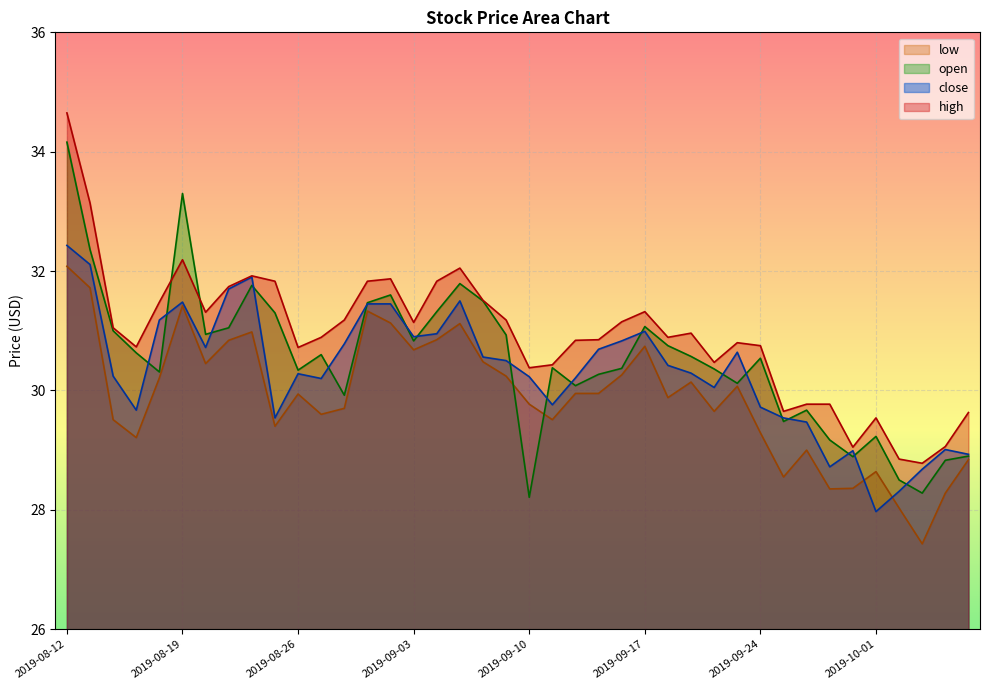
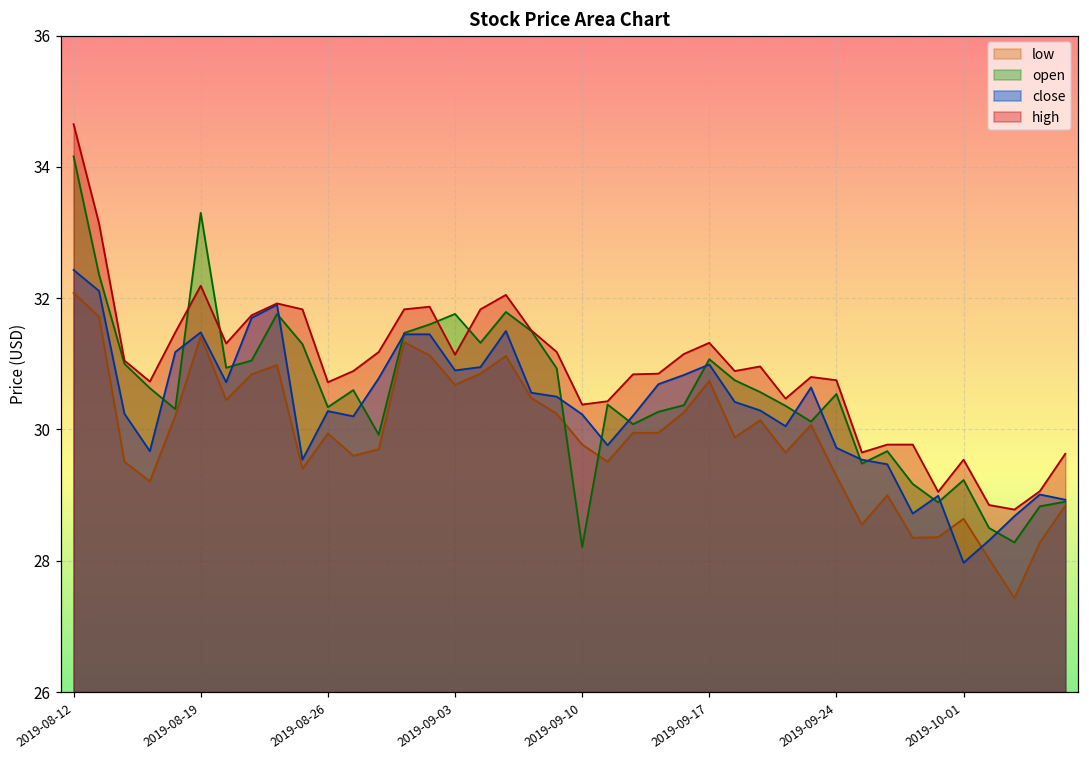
open, 2019-09-03: 30.8 -> 31.8
